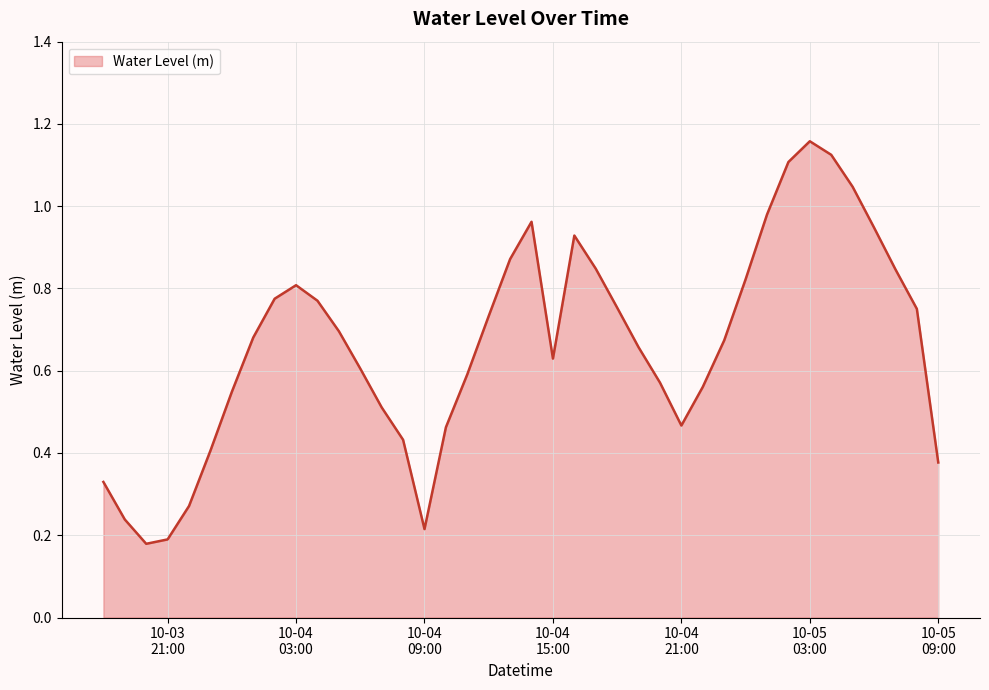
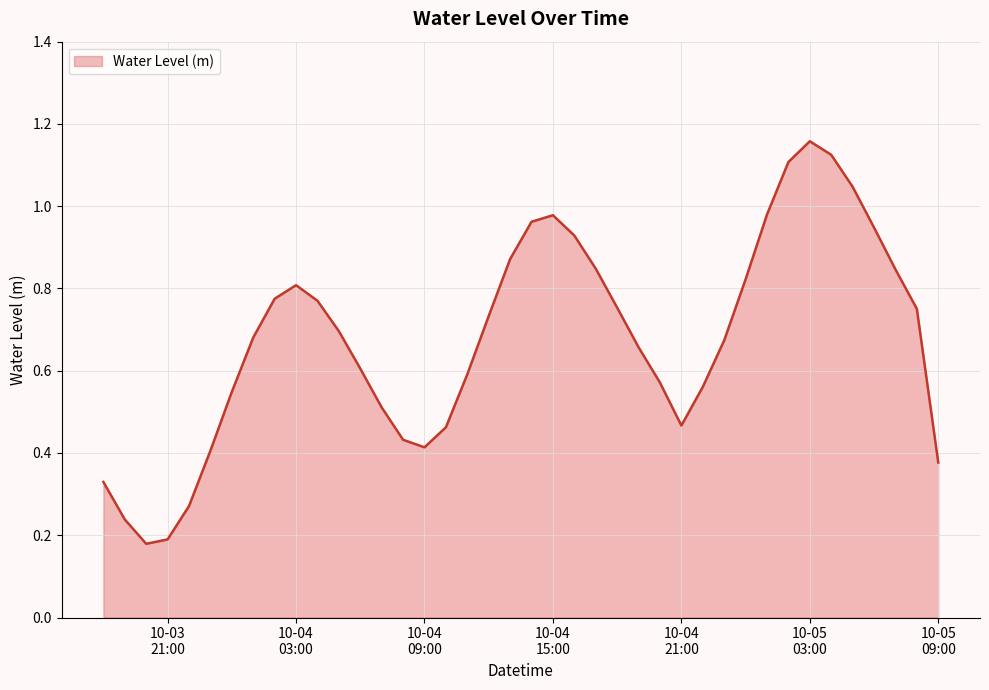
10-04 09:00: 0.21 -> 0.41
10-04 15:00: 0.63 -> 0.98
